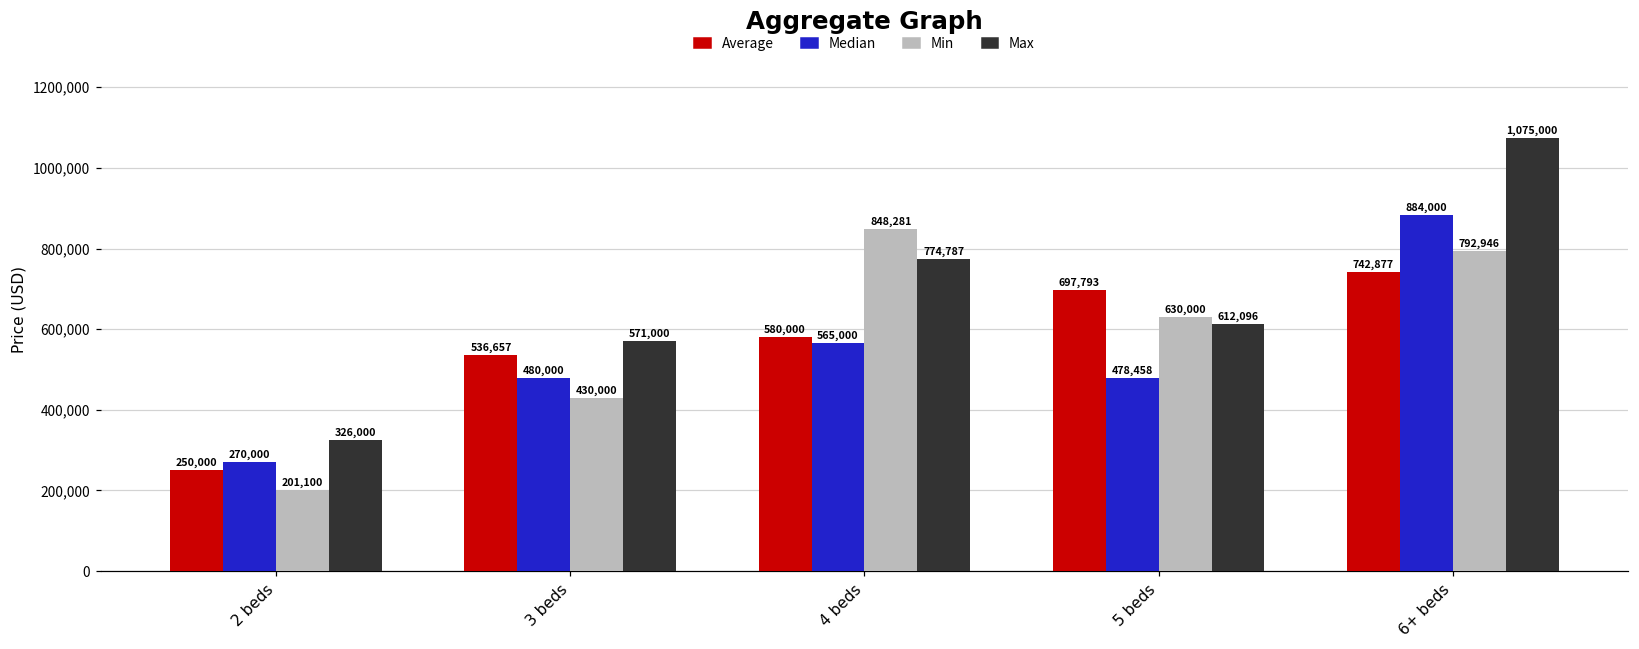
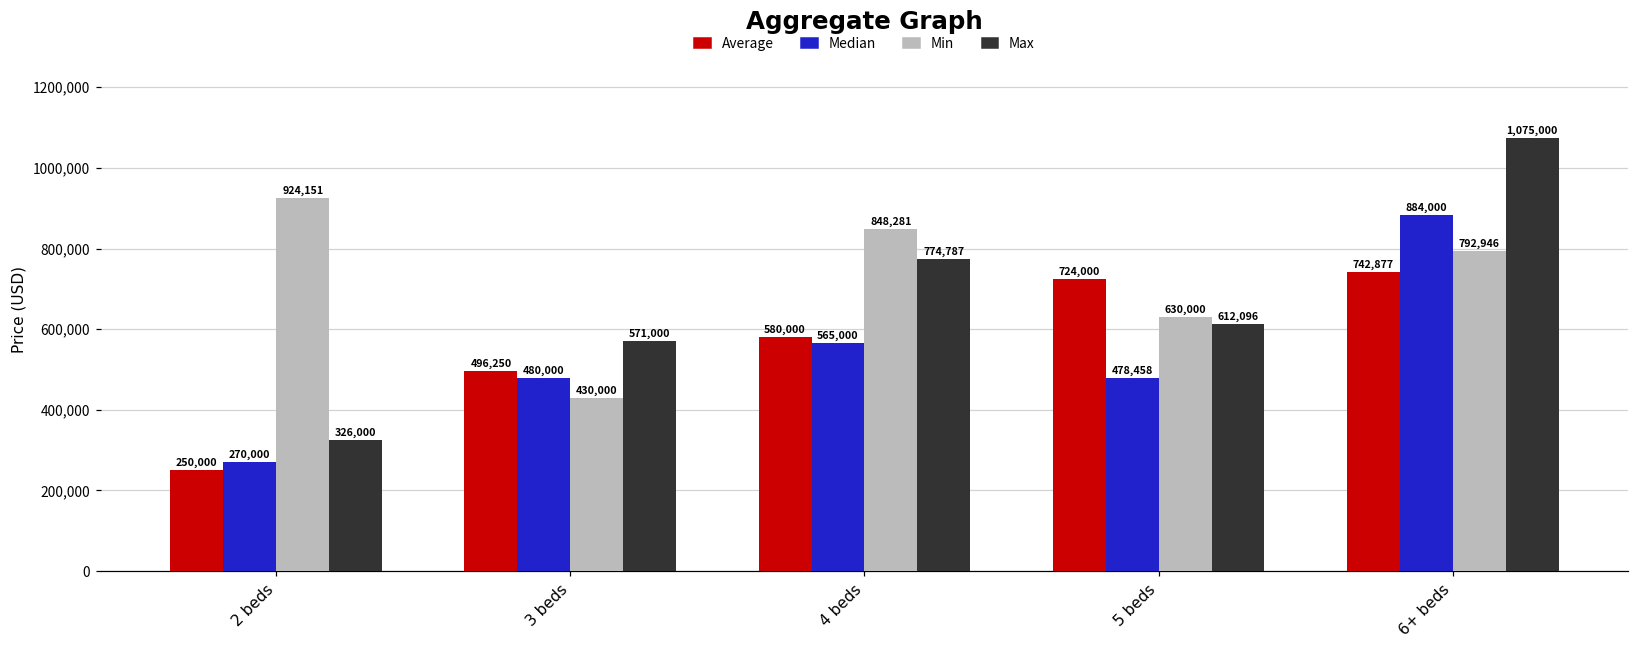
Min, 2 beds: 201,100 -> 924,151
Average, 3 beds: 536,657 -> 496,250
Average, 5 beds: 697,793 -> 724,000
